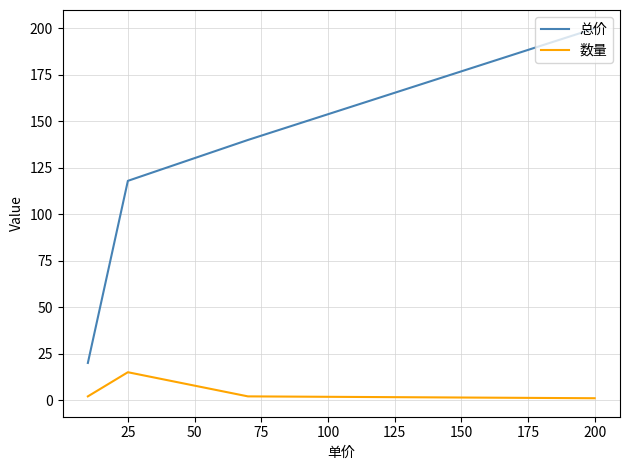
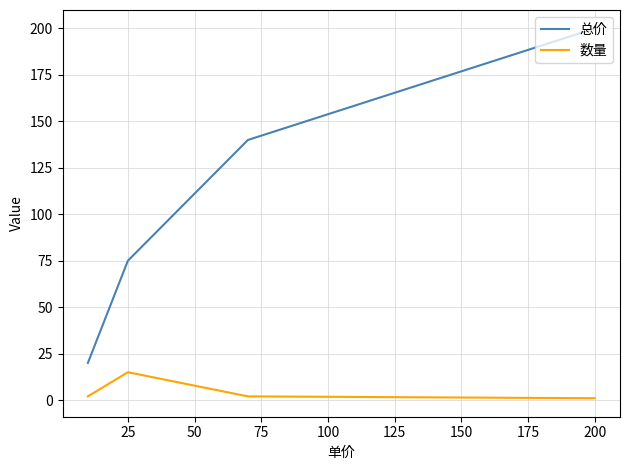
总价, 25: 118 -> 75
